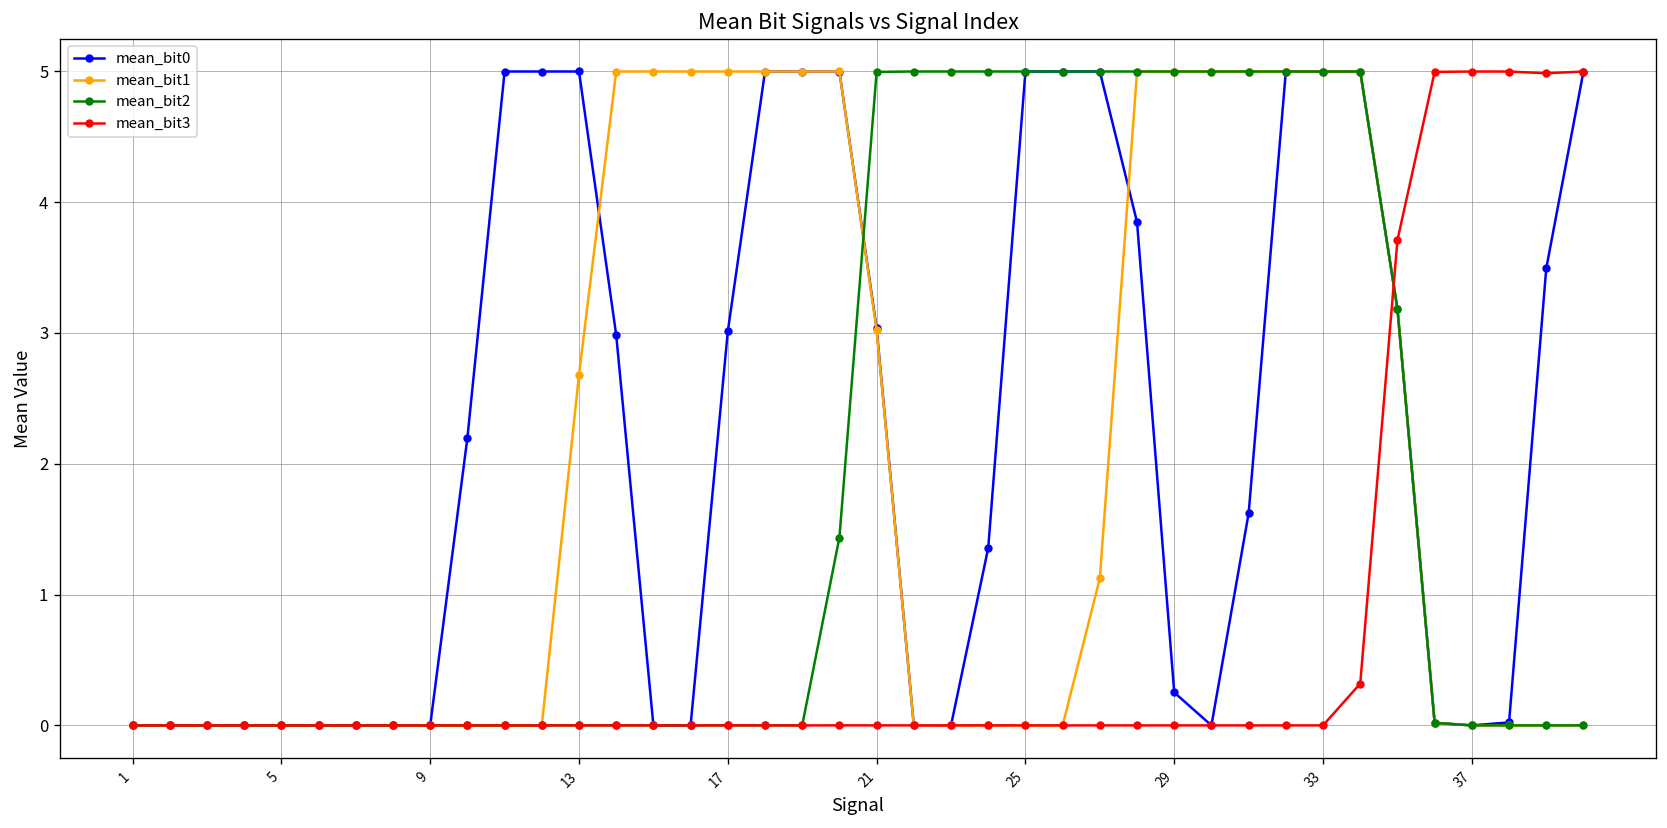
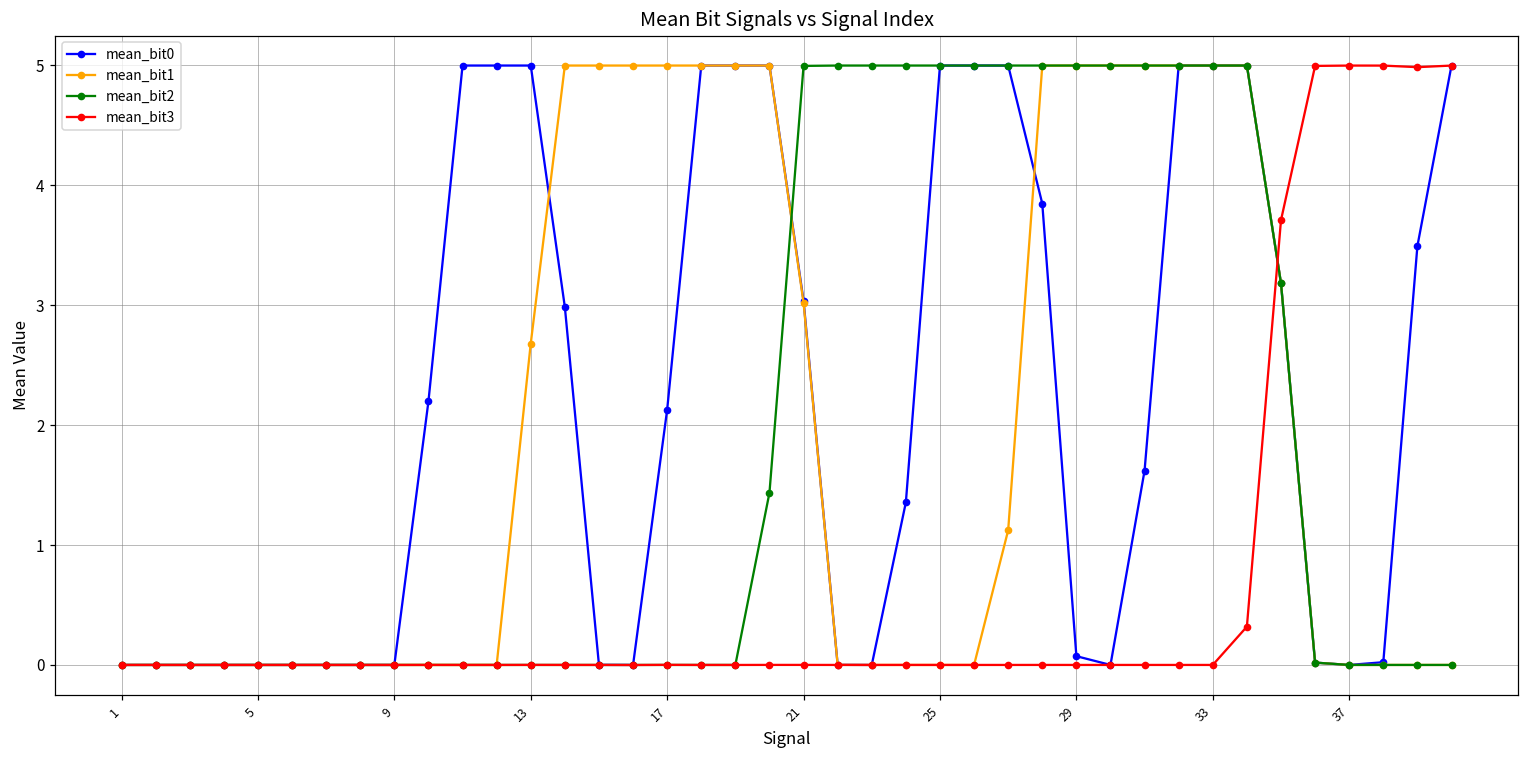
mean_bit0, 17: 3.01 -> 2.13
mean_bit0, 29: 0.25 -> 0.07
